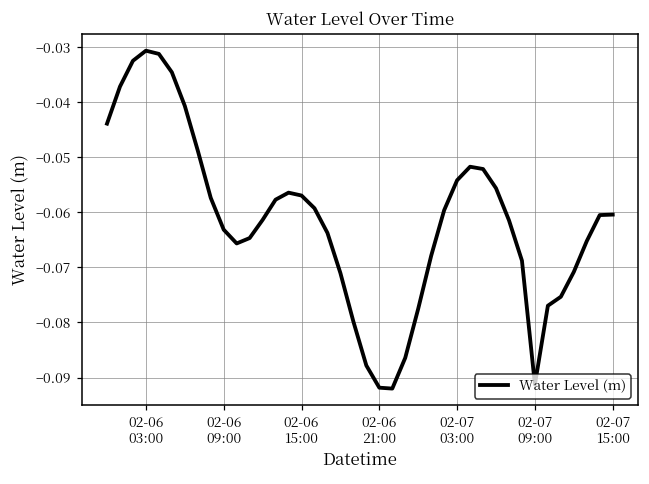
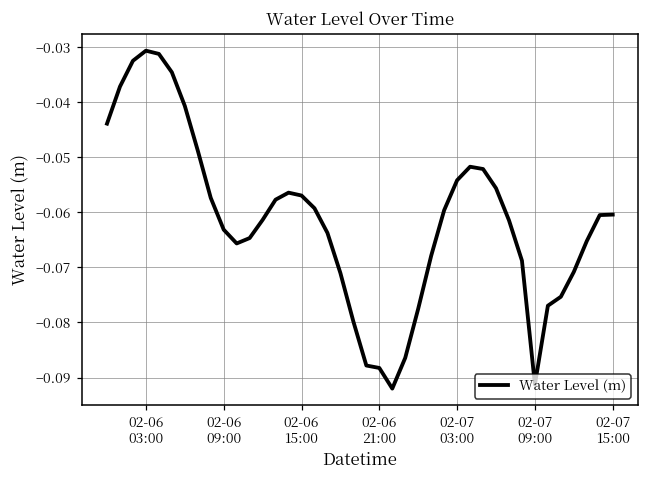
02-06 21:00: -0.092 -> -0.088
